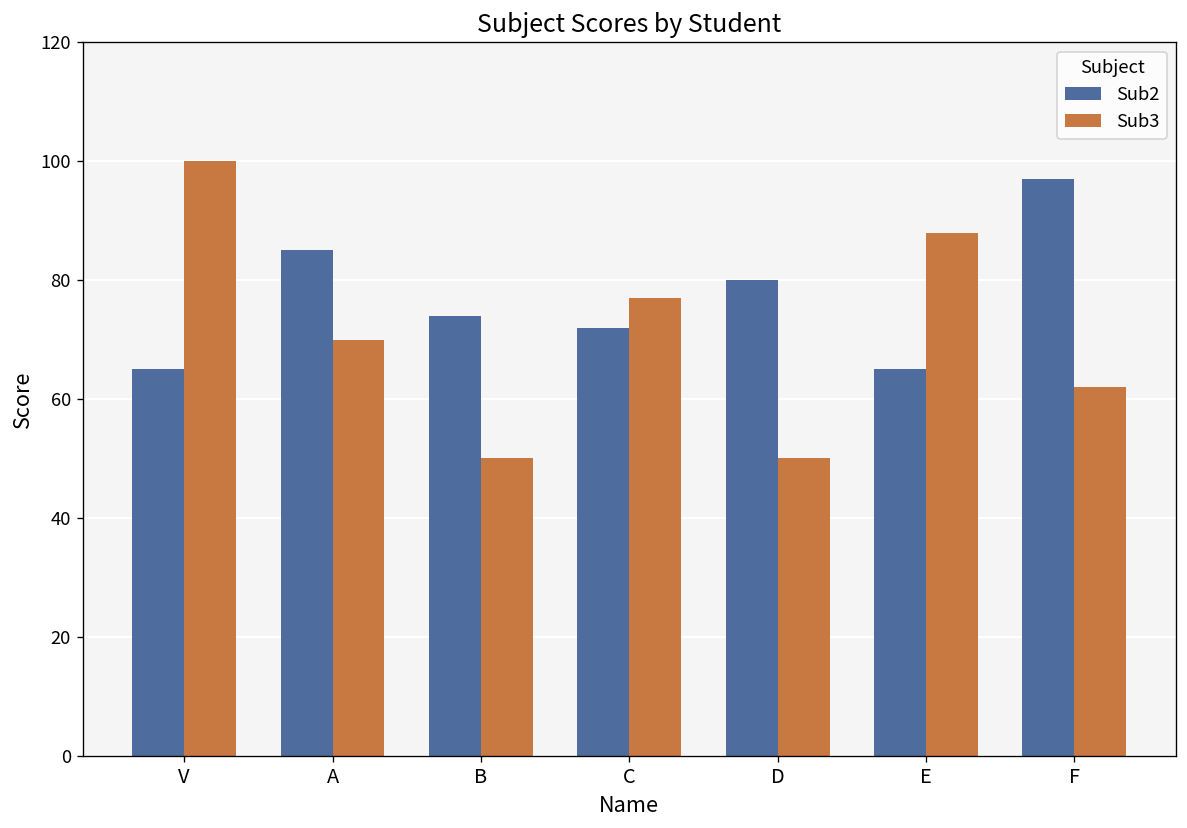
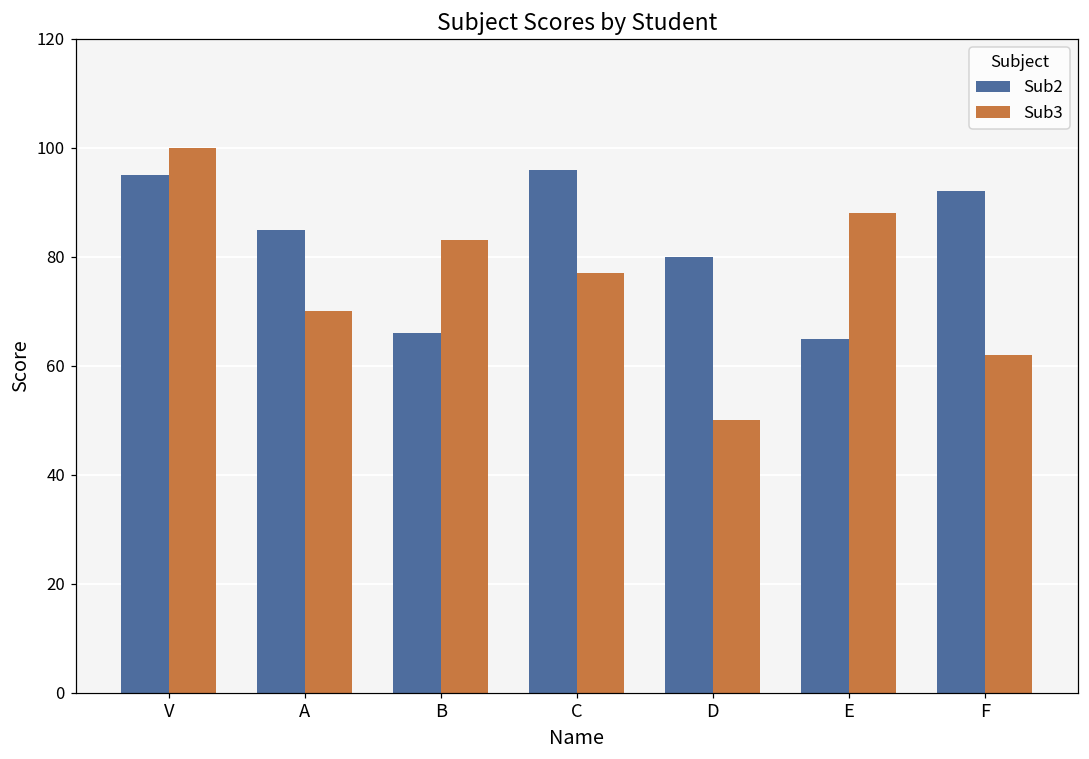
Sub2, V: 65 -> 95
Sub2, B: 74 -> 66
Sub3, B: 50 -> 83
Sub2, C: 72 -> 96
Sub2, F: 97 -> 92
